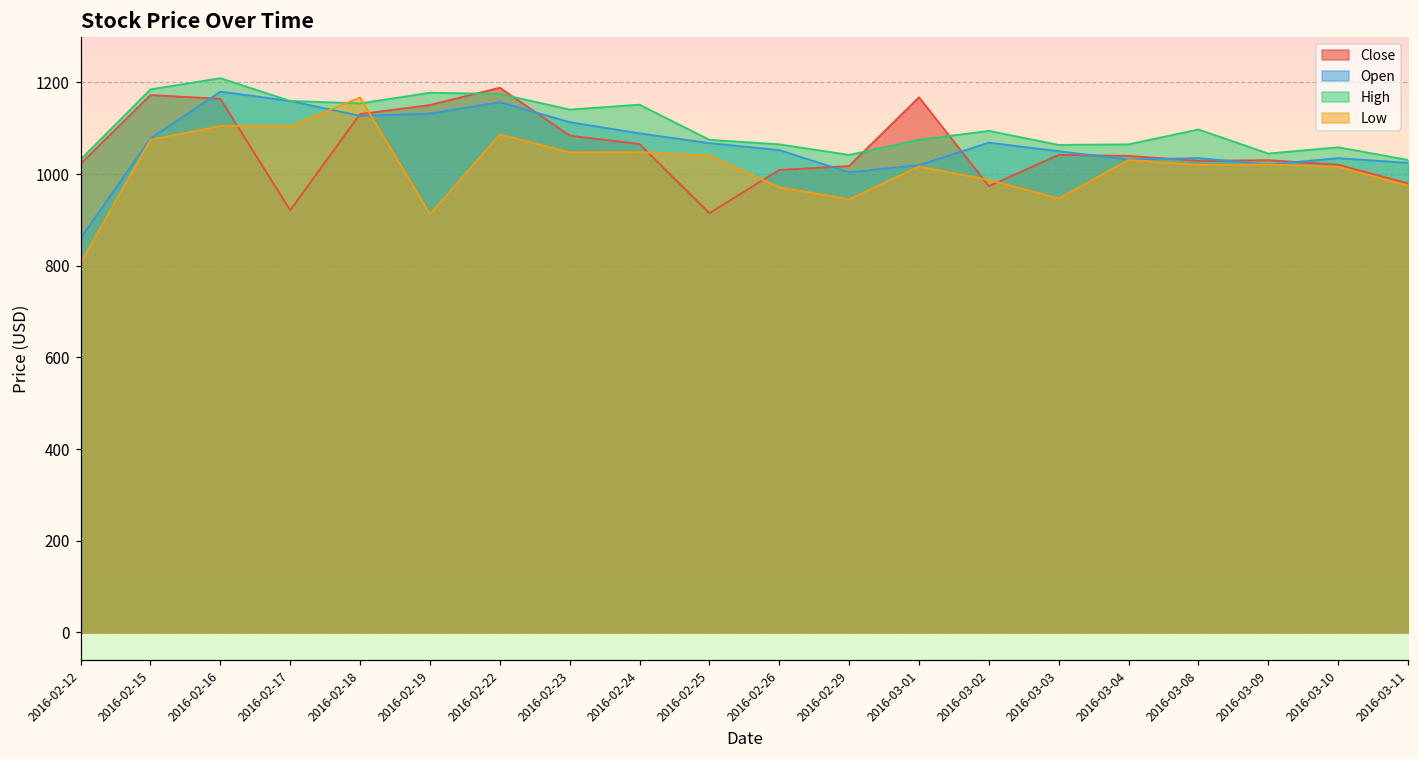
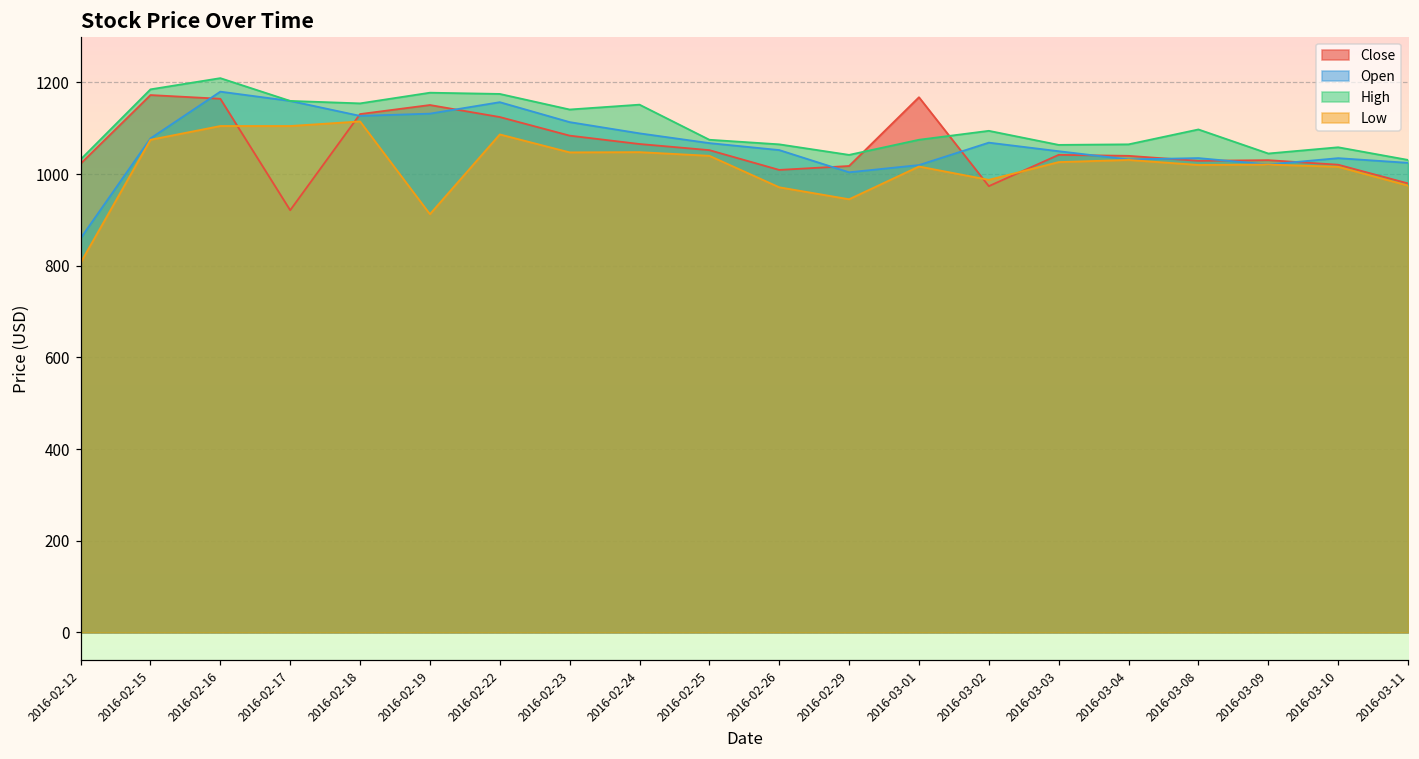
Low, 2016-02-18: 1170 -> 1120
Close, 2016-02-22: 1190 -> 1120
Close, 2016-02-25: 910 -> 1050
Low, 2016-03-03: 950 -> 1030
